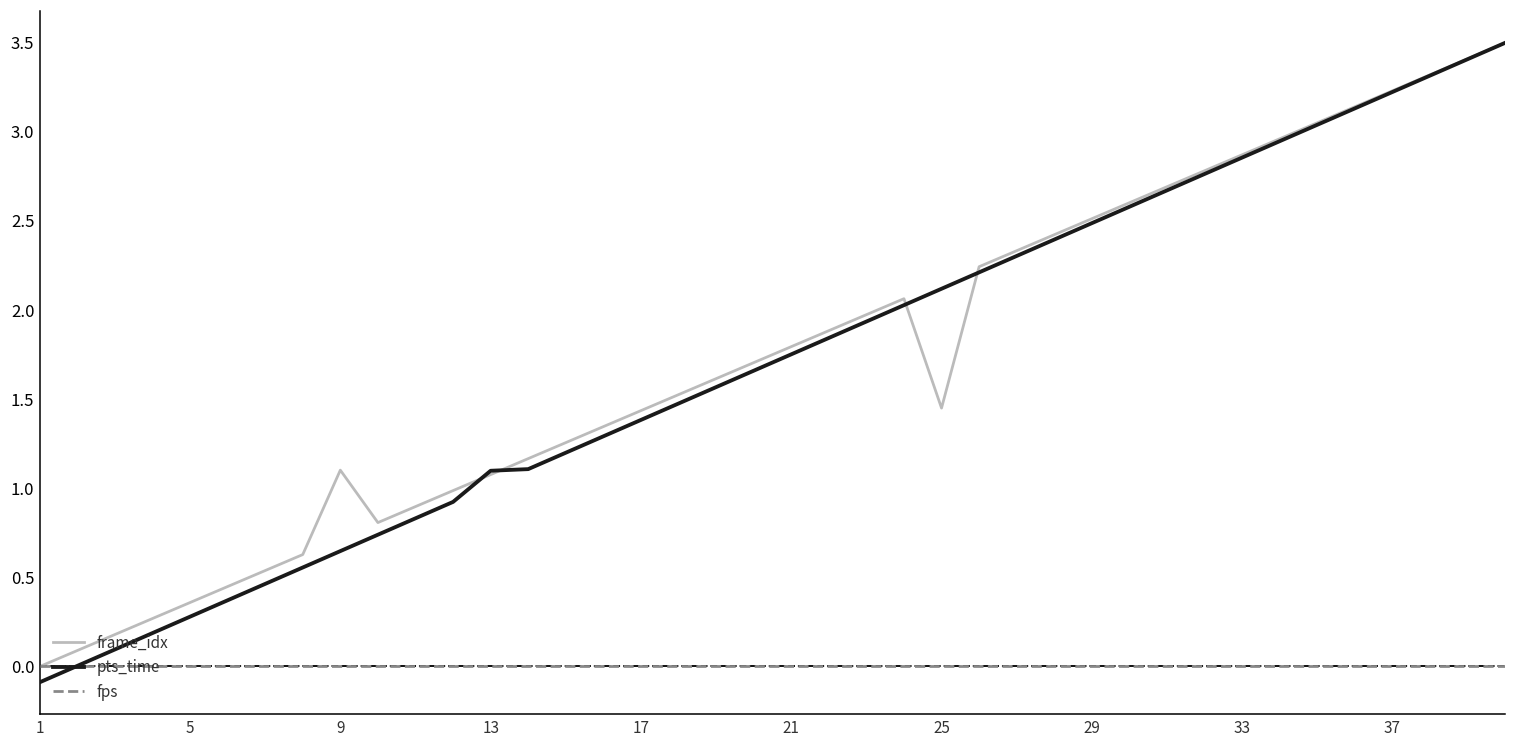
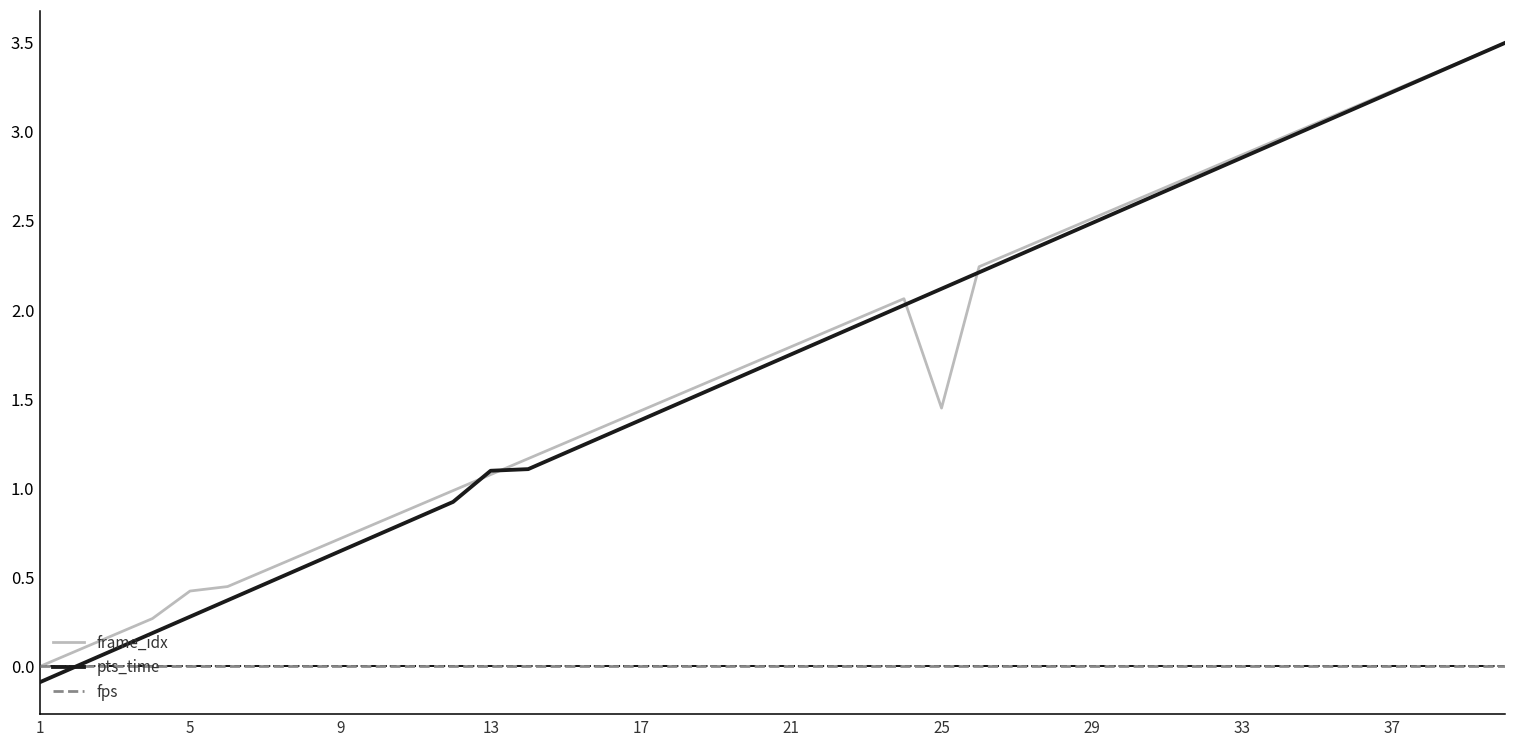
frame_idx, 5: 0.36 -> 0.42
frame_idx, 9: 1.10 -> 0.72
